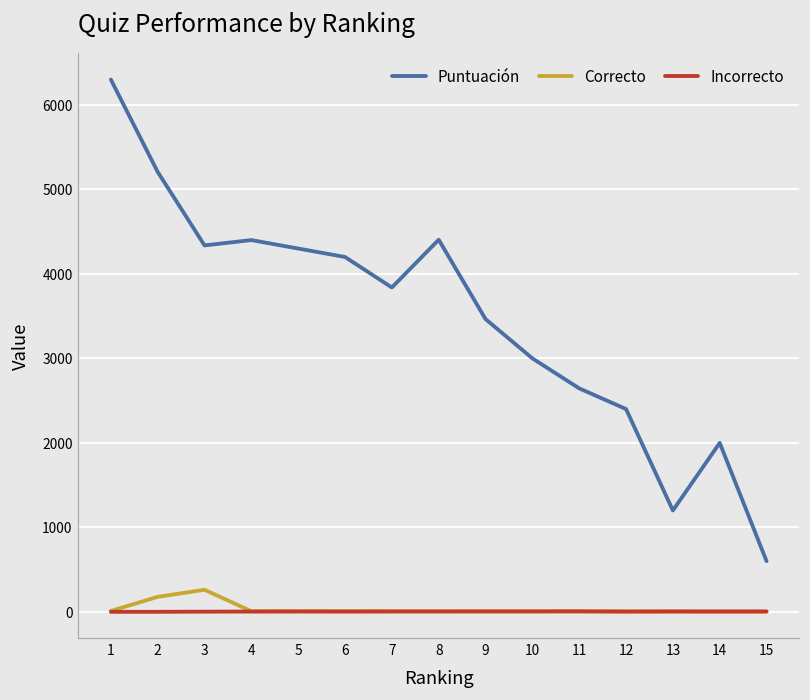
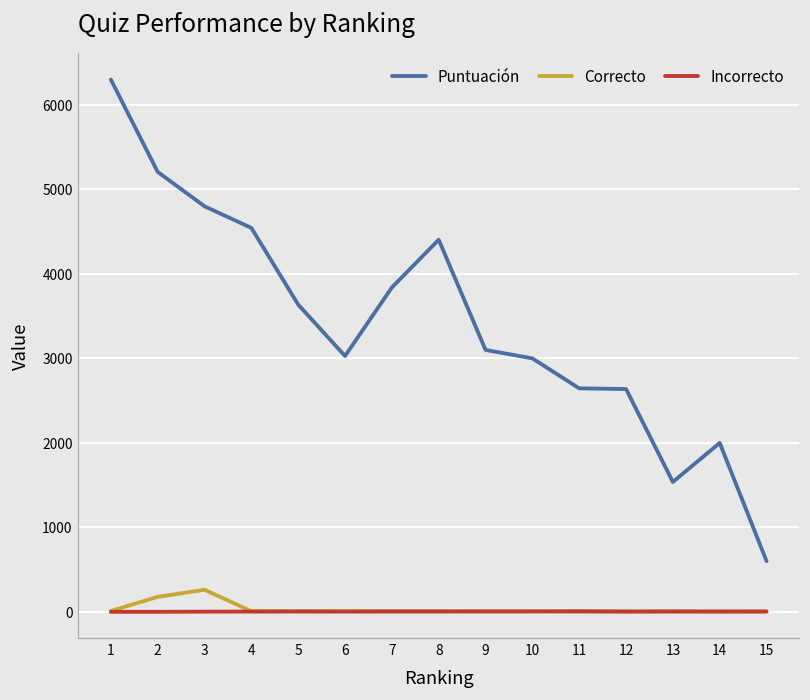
Puntuación, 3: 4300 -> 4800
Puntuación, 4: 4400 -> 4500
Puntuación, 5: 4300 -> 3600
Puntuación, 6: 4200 -> 3000
Puntuación, 9: 3500 -> 3100
Puntuación, 12: 2400 -> 2600
Puntuación, 13: 1200 -> 1500
